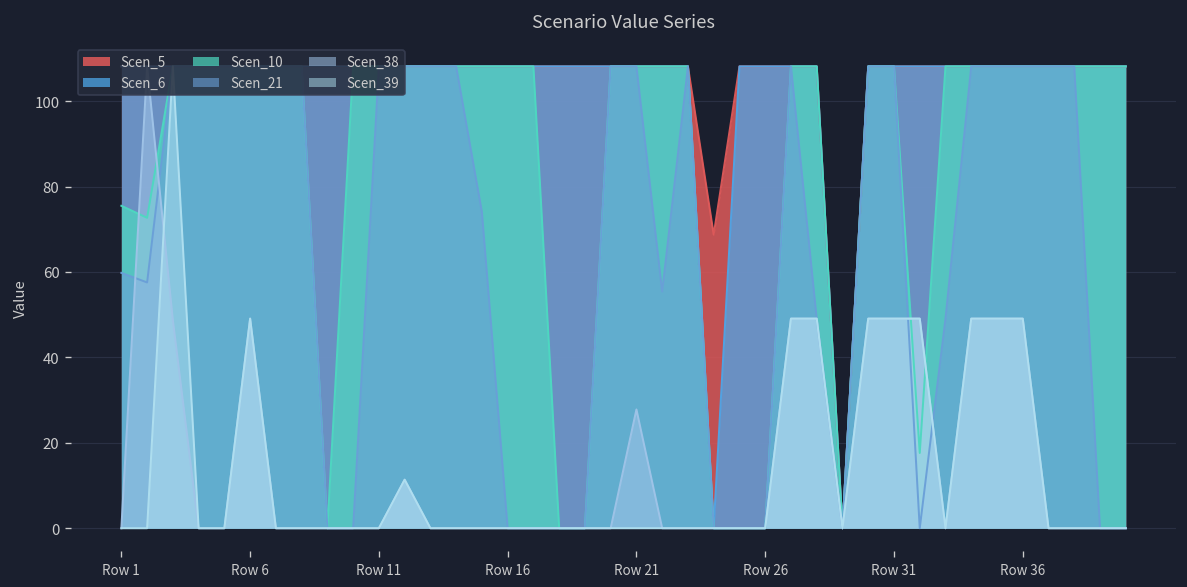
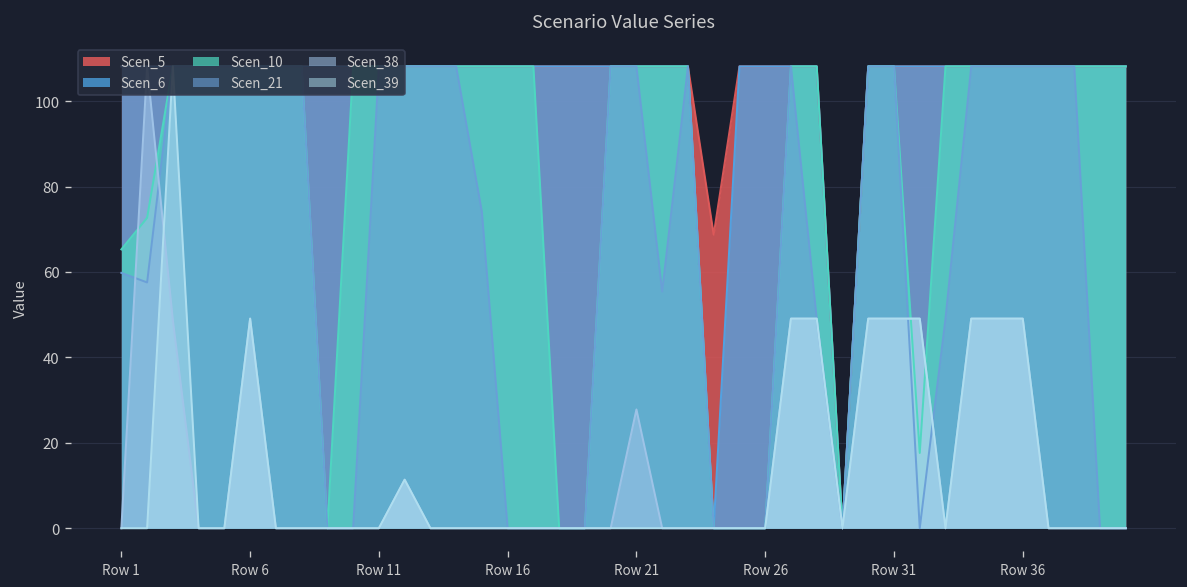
Scen_10, Row 1: 76 -> 65
